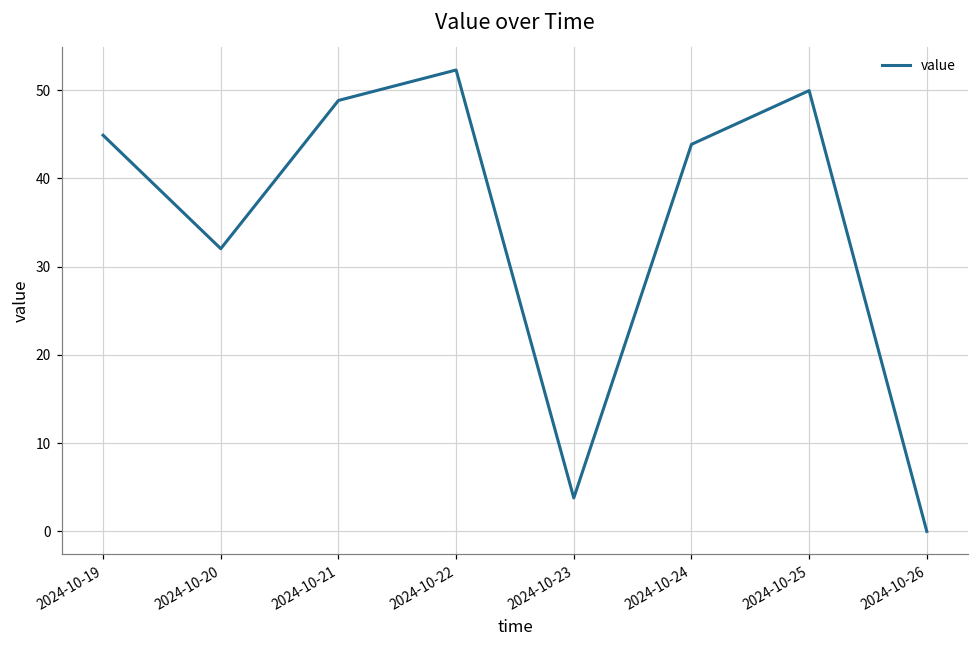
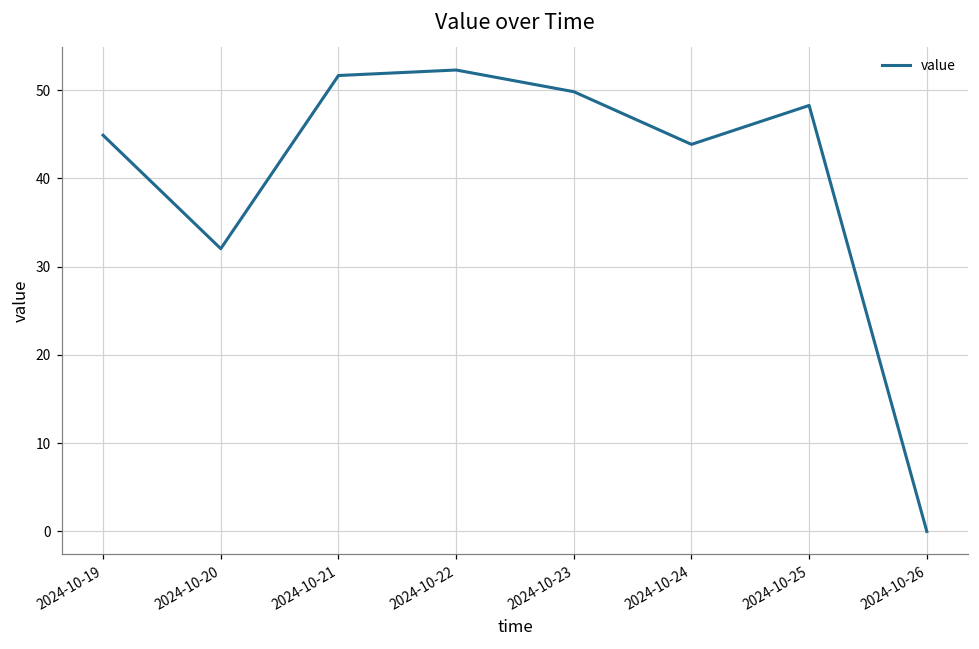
2024-10-21: 49 -> 52
2024-10-23: 4 -> 50
2024-10-25: 50 -> 48
